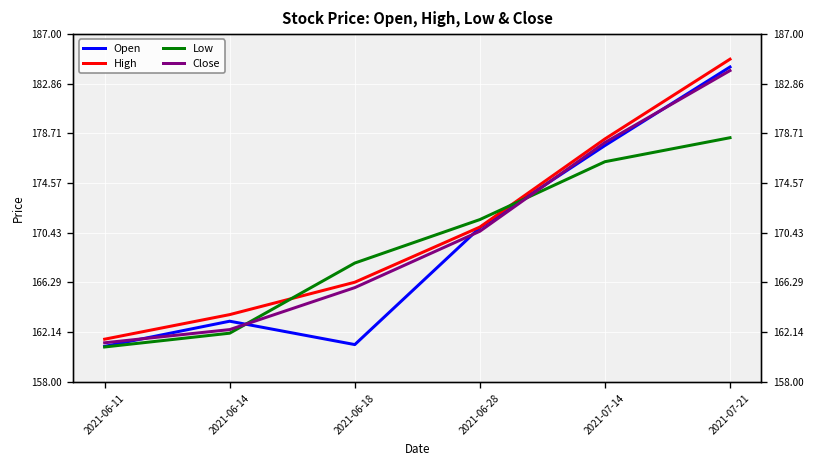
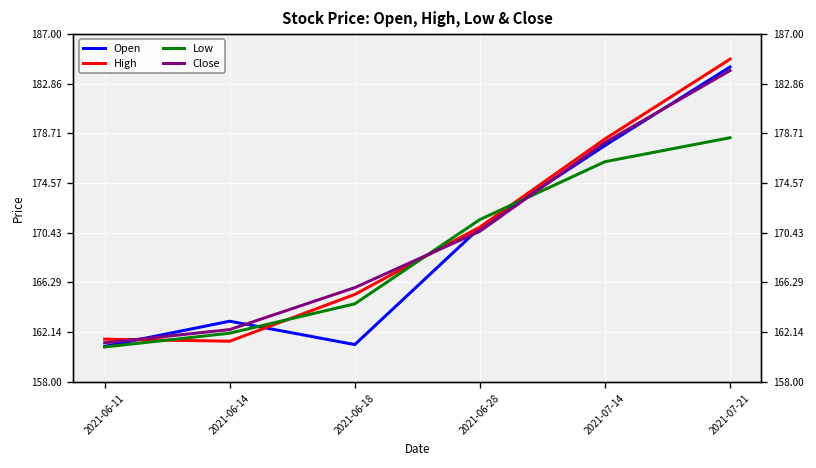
High, 2021-06-14: 164 -> 161
High, 2021-06-18: 166 -> 165
Low, 2021-06-18: 168 -> 165
